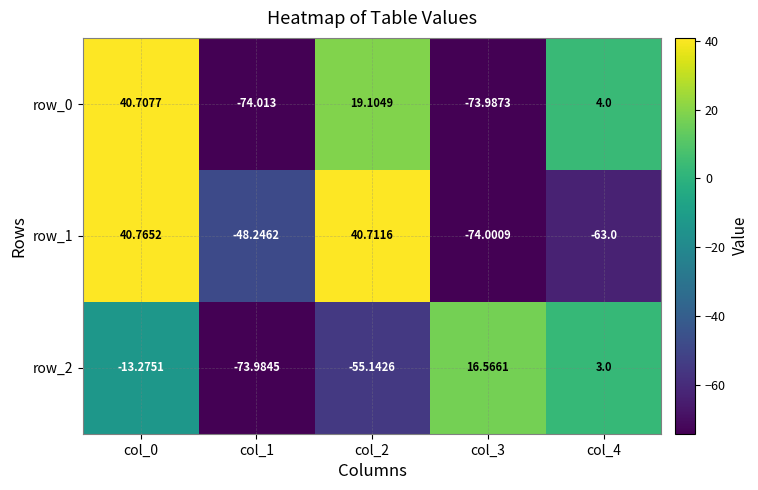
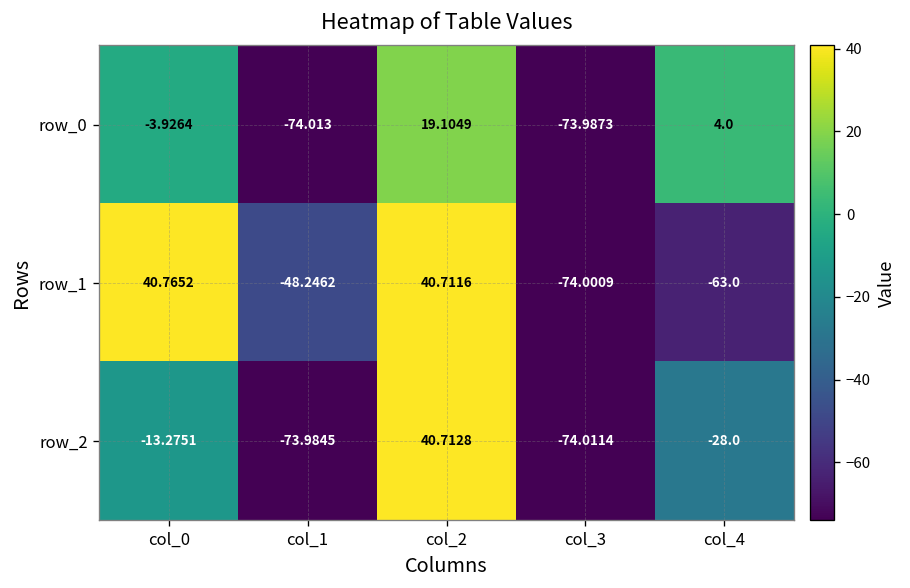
row_0, col_0: 40.7077 -> -3.9264
row_2, col_2: -55.1426 -> 40.7128
row_2, col_3: 16.5661 -> -74.0114
row_2, col_4: 3.0 -> -28.0
